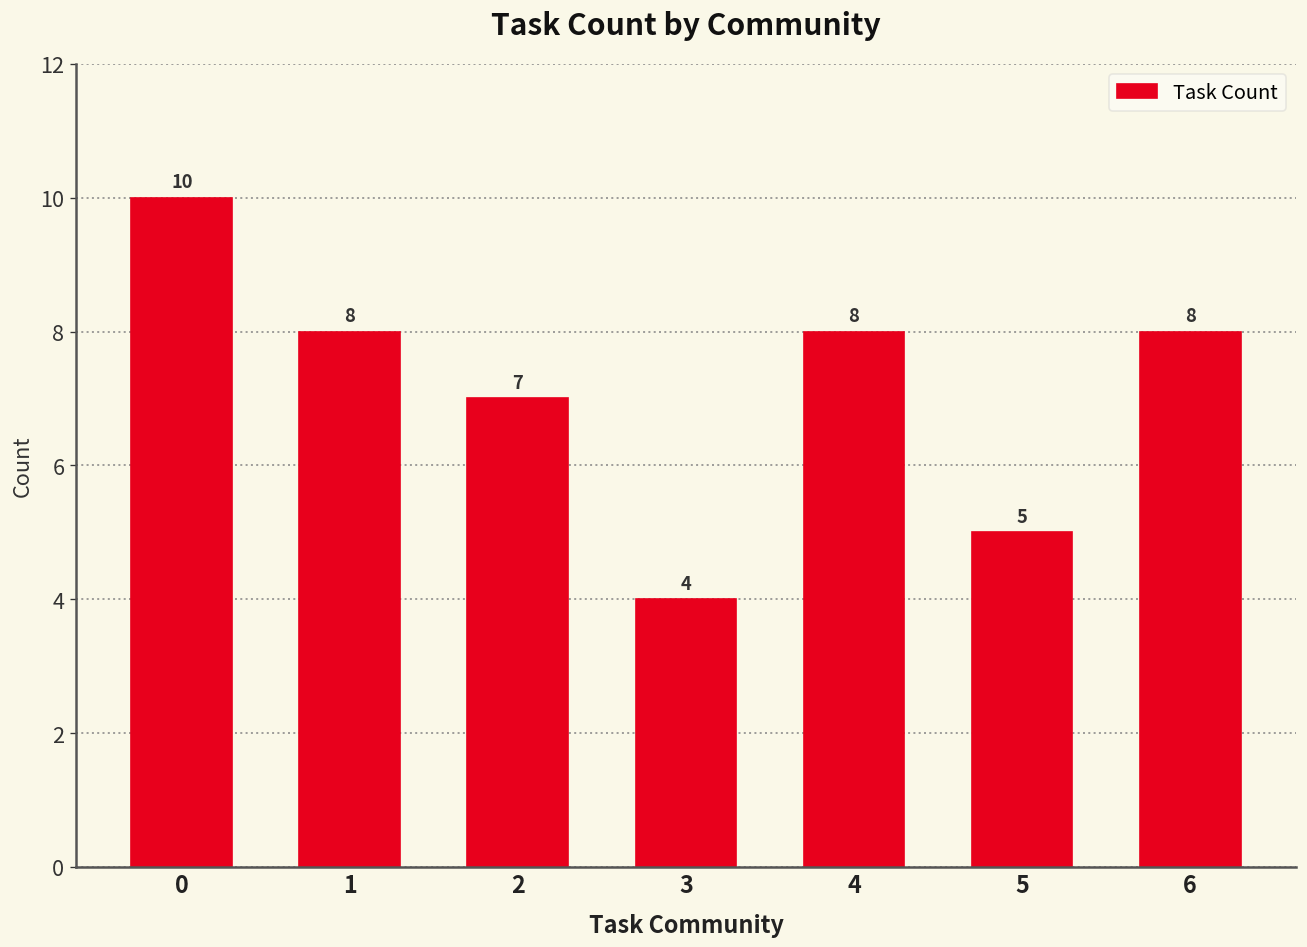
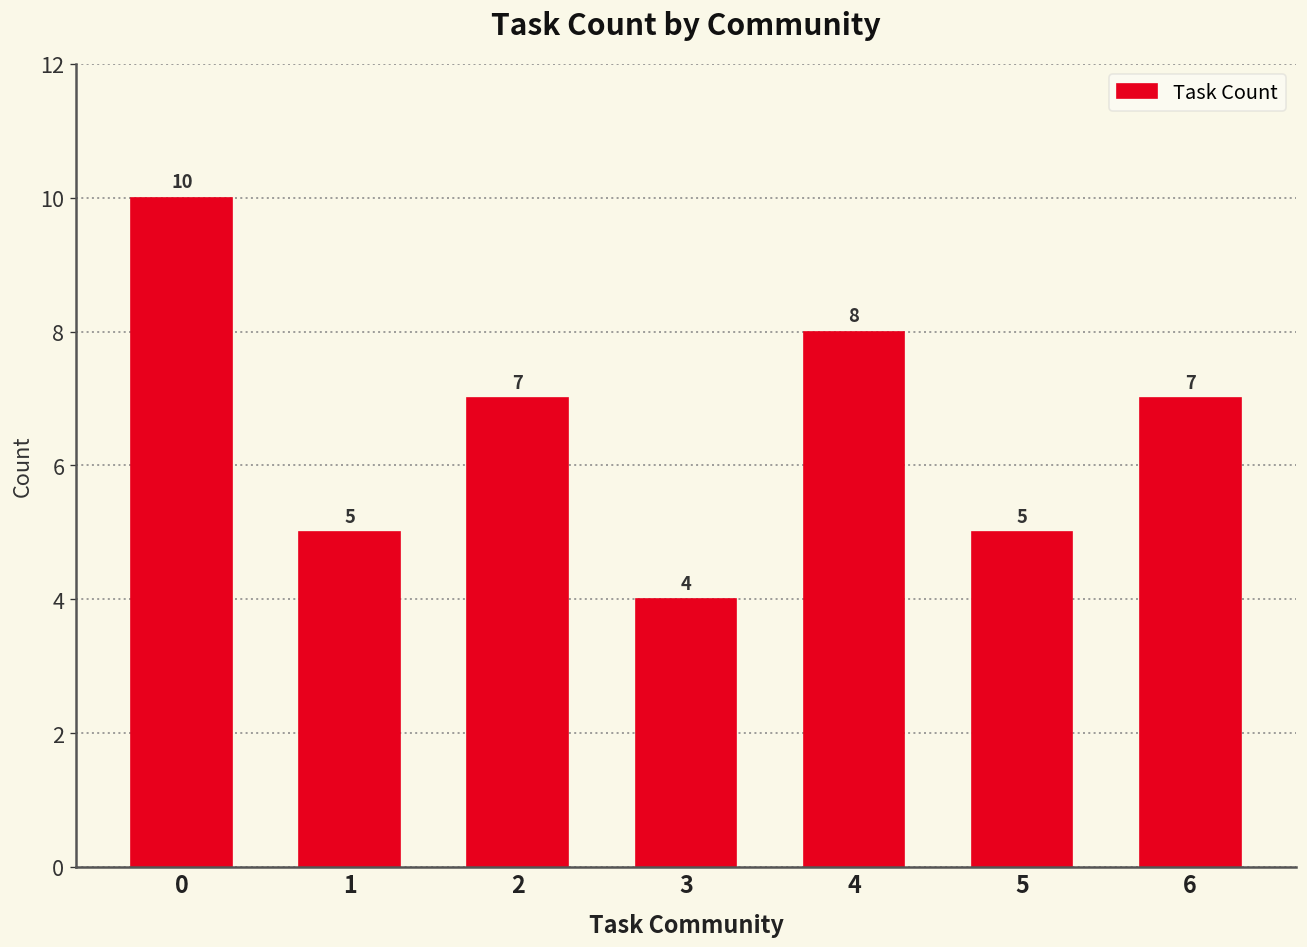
1: 8 -> 5
6: 8 -> 7
